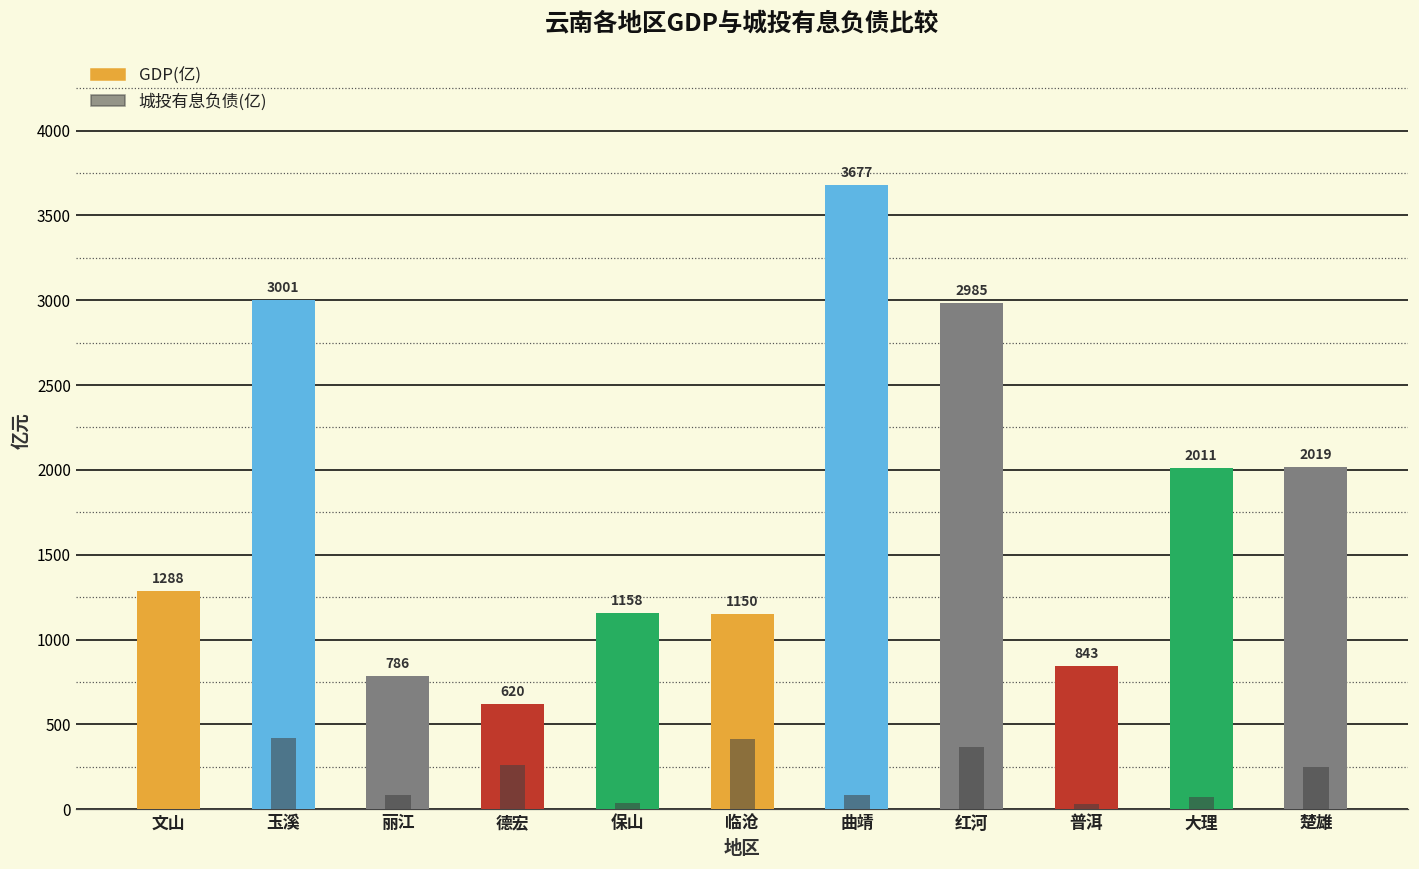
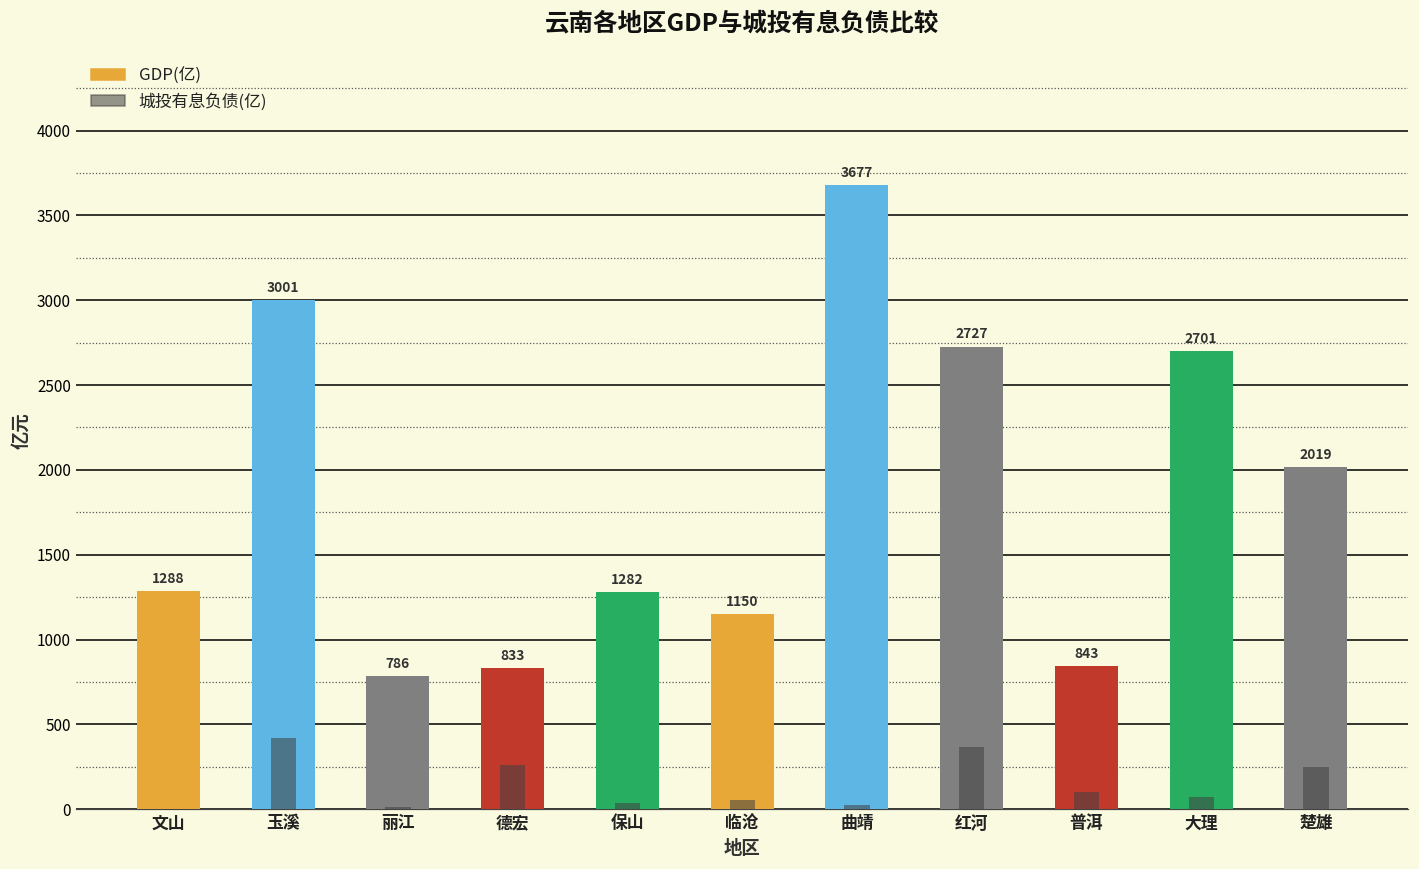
城投有息负债(亿), 丽江: 80 -> 10
GDP(亿), 德宏: 620 -> 833
GDP(亿), 保山: 1158 -> 1282
城投有息负债(亿), 临沧: 420 -> 60
城投有息负债(亿), 曲靖: 80 -> 30
GDP(亿), 红河: 2985 -> 2727
城投有息负债(亿), 普洱: 30 -> 100
GDP(亿), 大理: 2011 -> 2701
